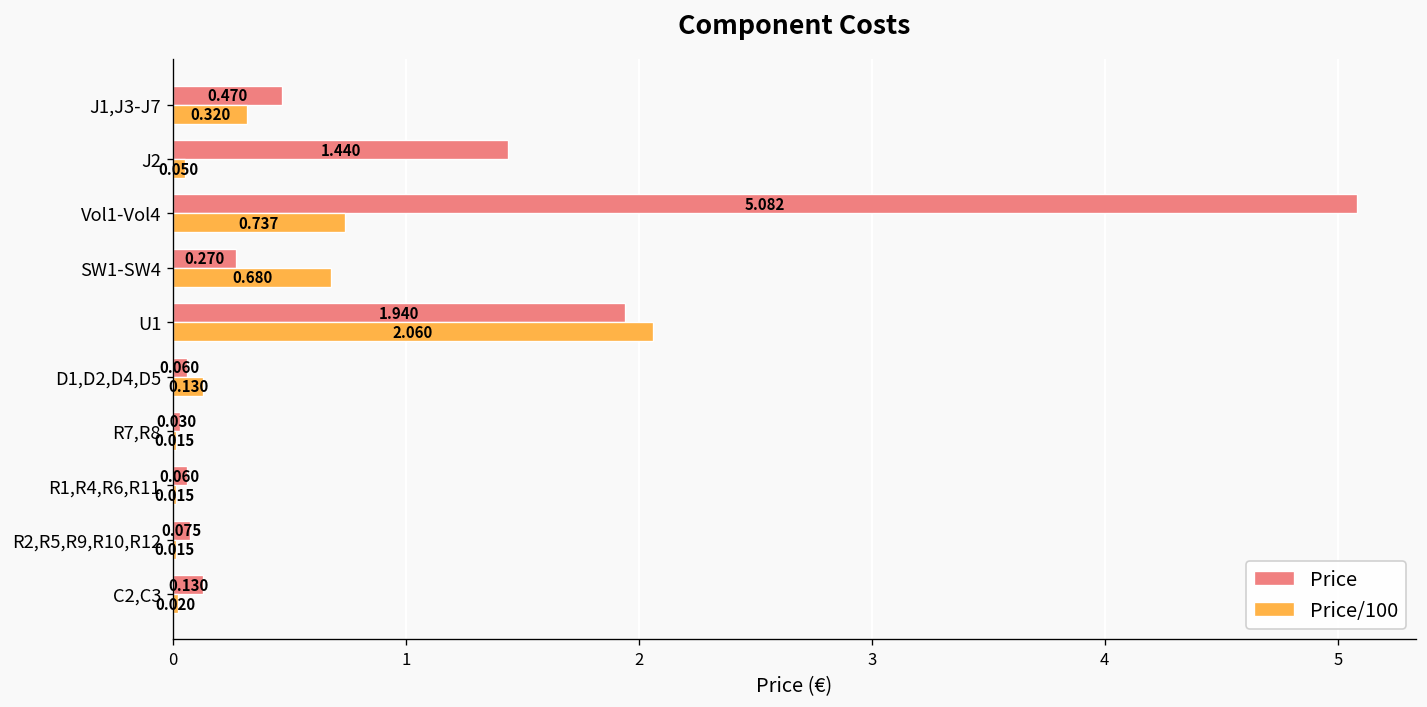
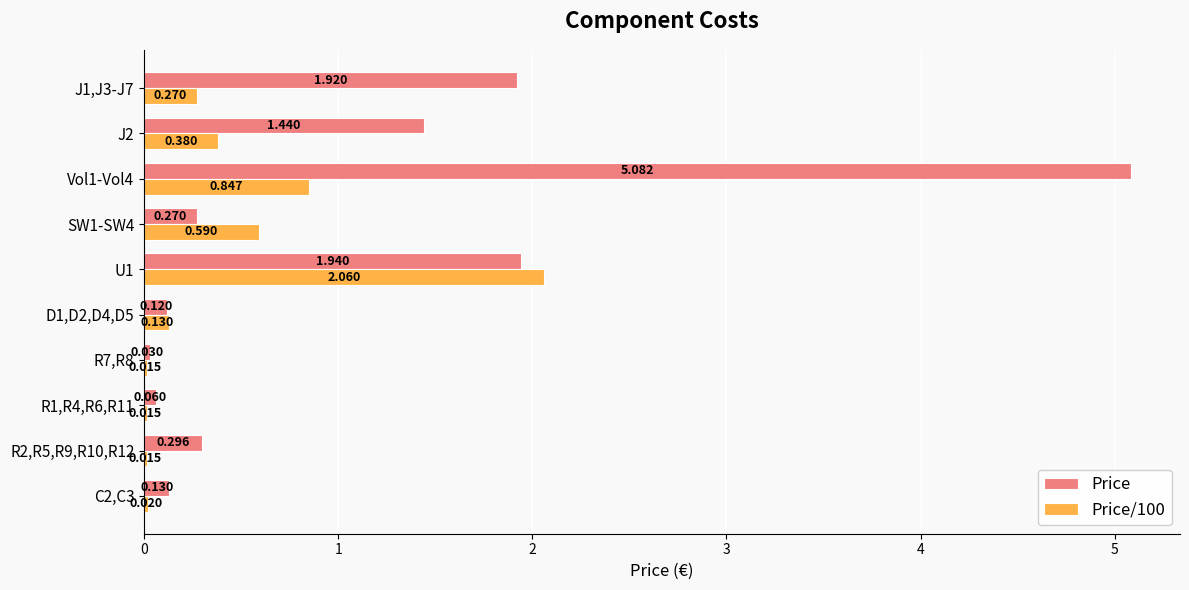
Price, J1,J3-J7: 0.470 -> 1.920
Price/100, J1,J3-J7: 0.320 -> 0.270
Price/100, J2: 0.050 -> 0.380
Price/100, Vol1-Vol4: 0.737 -> 0.847
Price/100, SW1-SW4: 0.680 -> 0.590
Price, D1,D2,D4,D5: 0.060 -> 0.120
Price, R2,R5,R9,R10,R12: 0.075 -> 0.296
